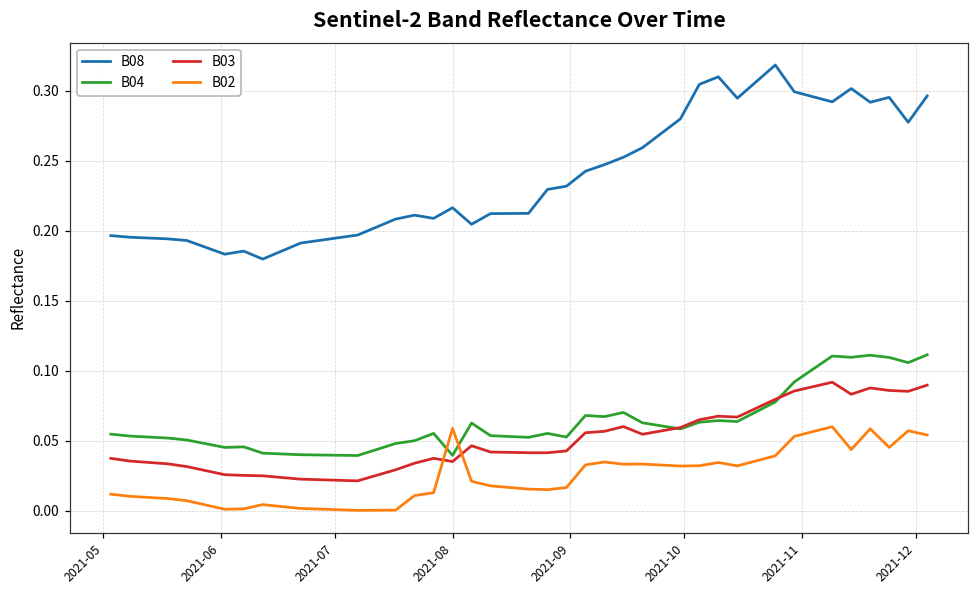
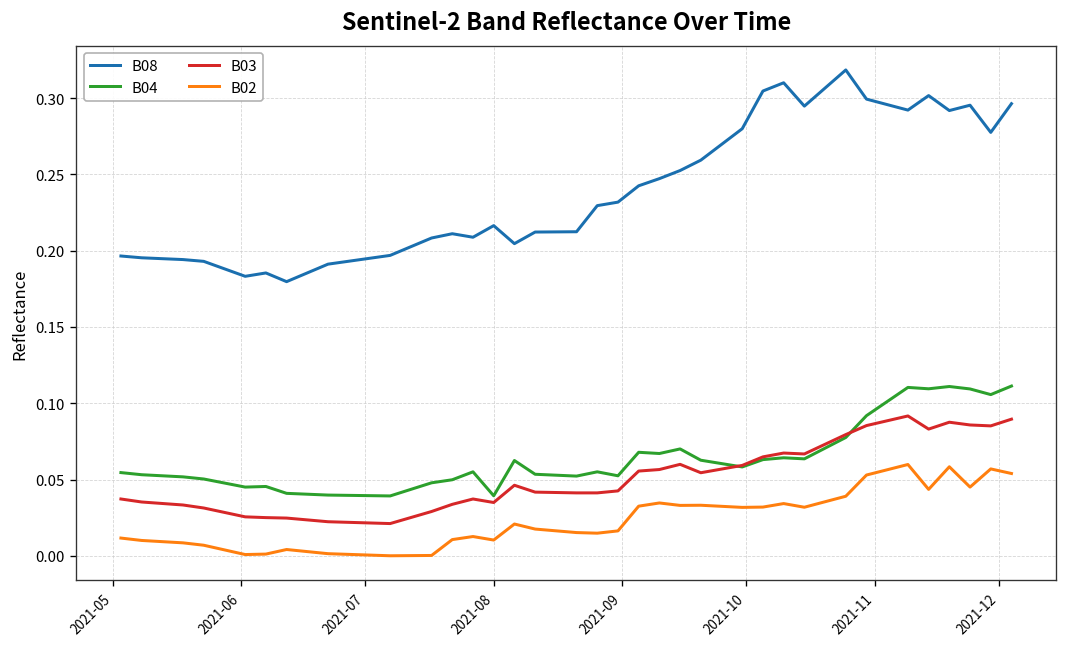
B02, 2021-08: 0.059 -> 0.010
